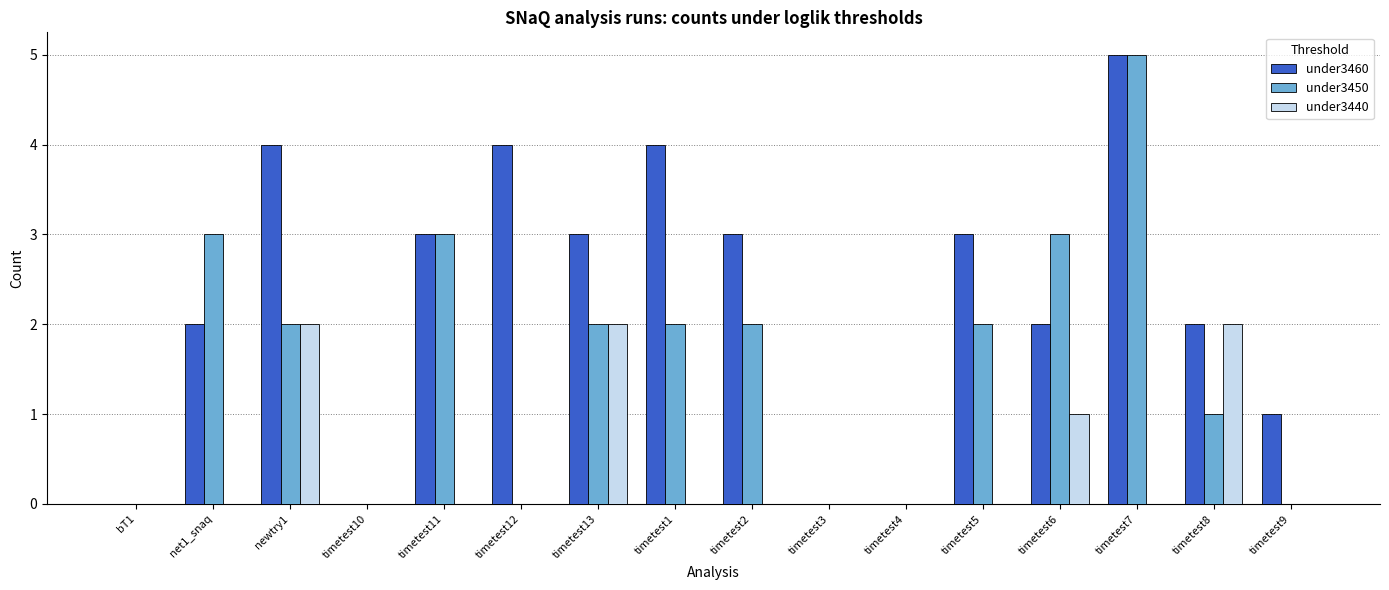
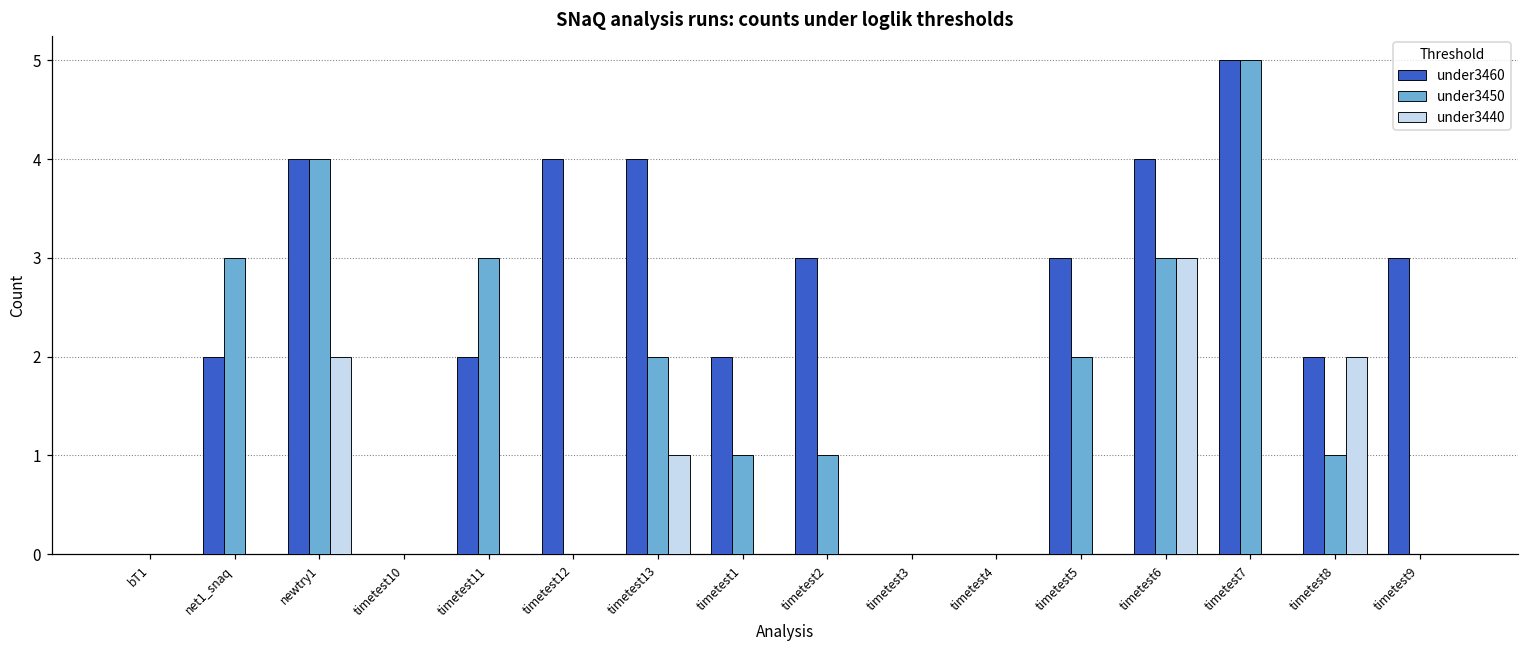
under3450, newtry1: 2 -> 4
under3460, timetest11: 3 -> 2
under3460, timetest13: 3 -> 4
under3440, timetest13: 2 -> 1
under3460, timetest1: 4 -> 2
under3450, timetest1: 2 -> 1
under3450, timetest2: 2 -> 1
under3460, timetest6: 2 -> 4
under3440, timetest6: 1 -> 3
under3460, timetest9: 1 -> 3
